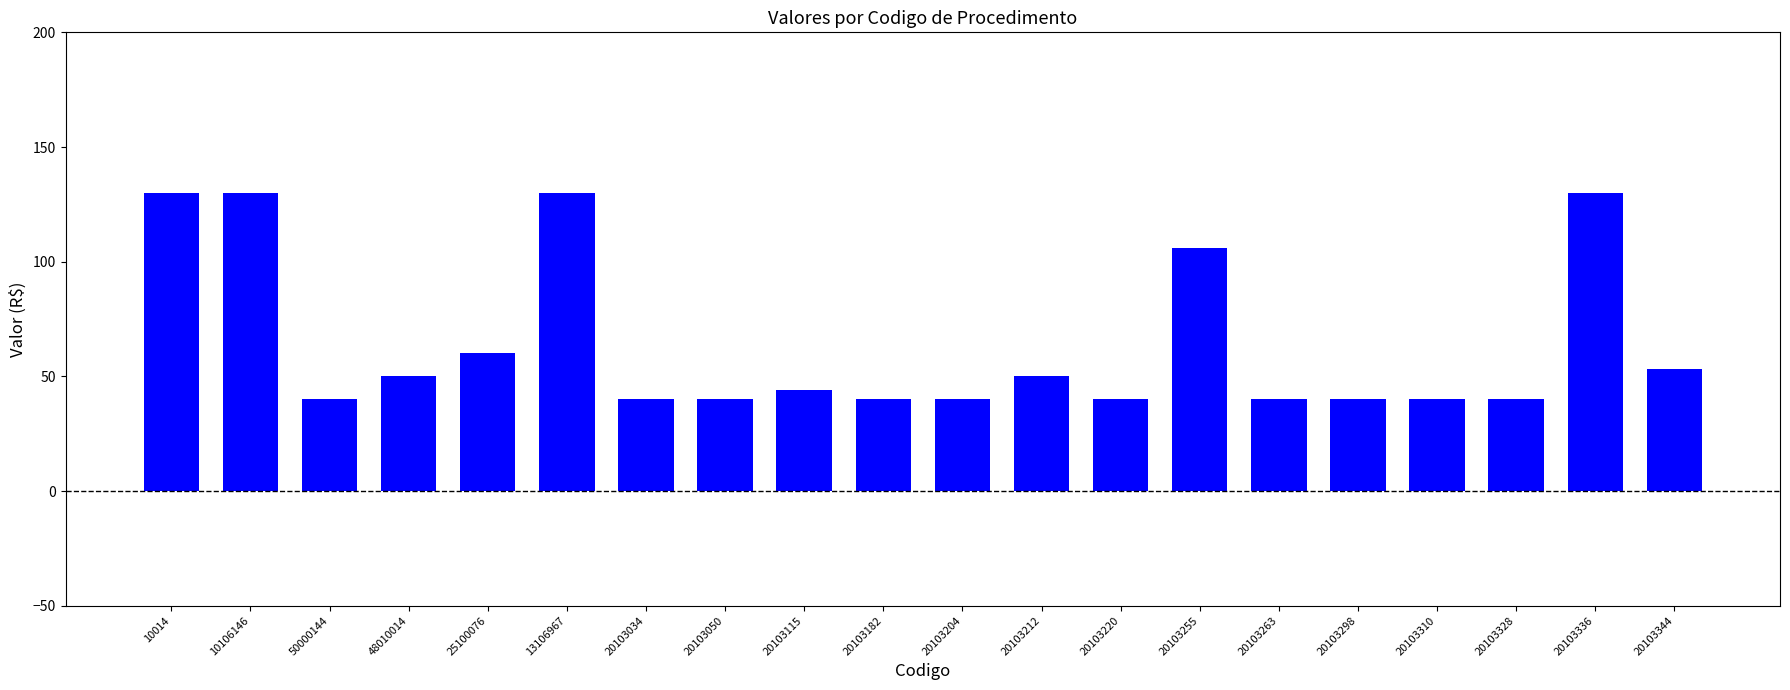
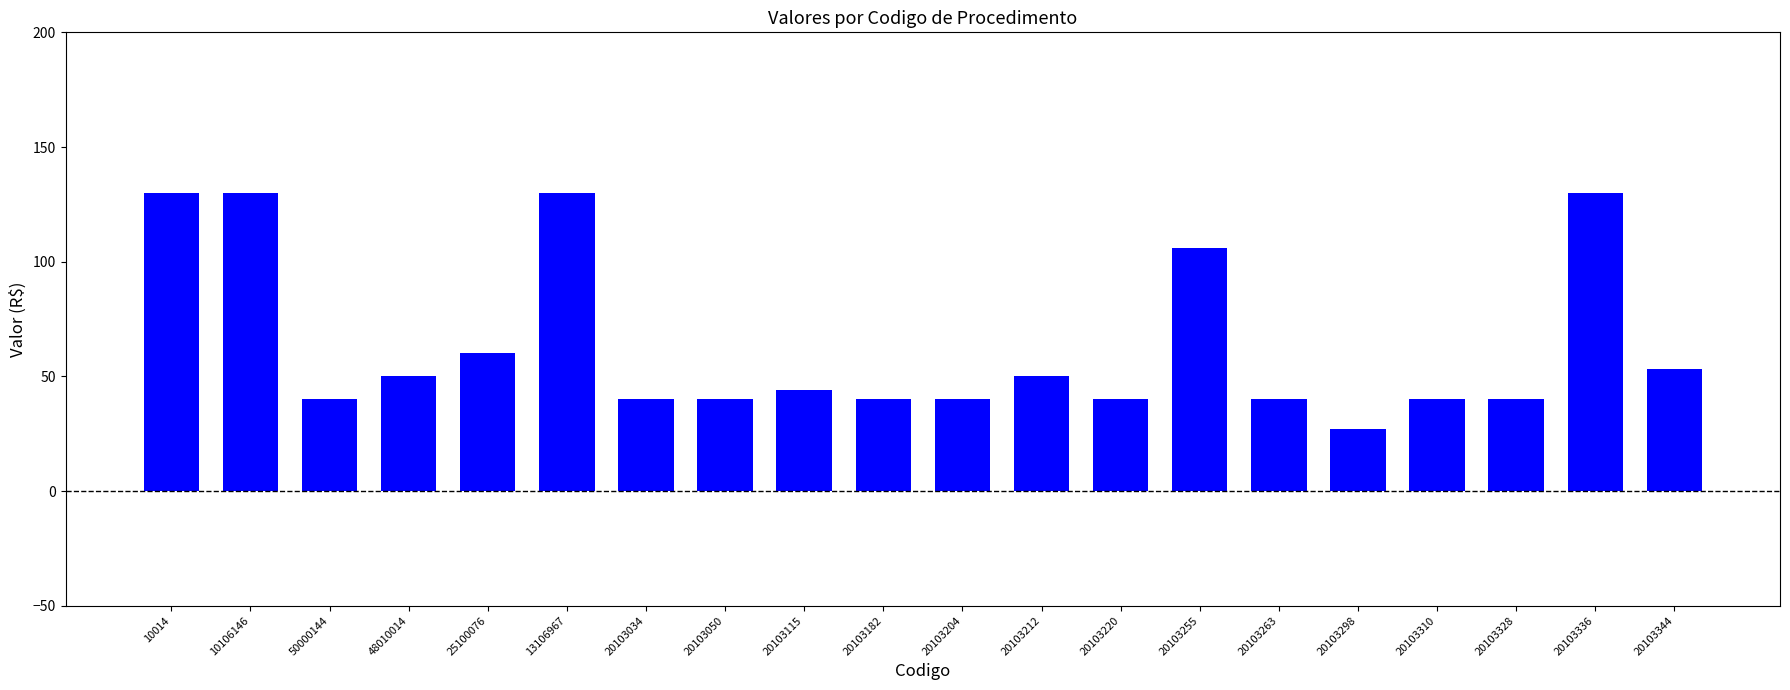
20103298: 40 -> 27
